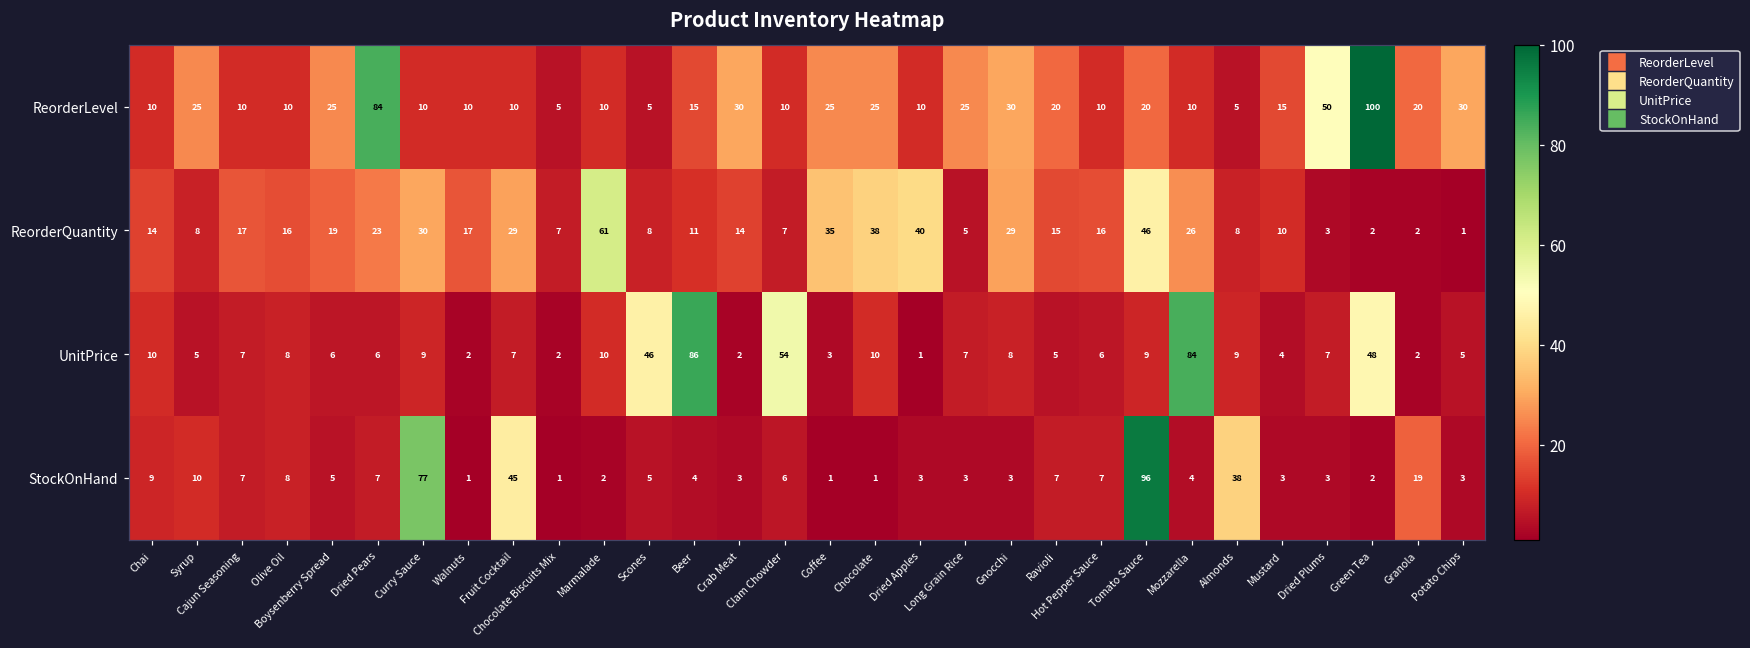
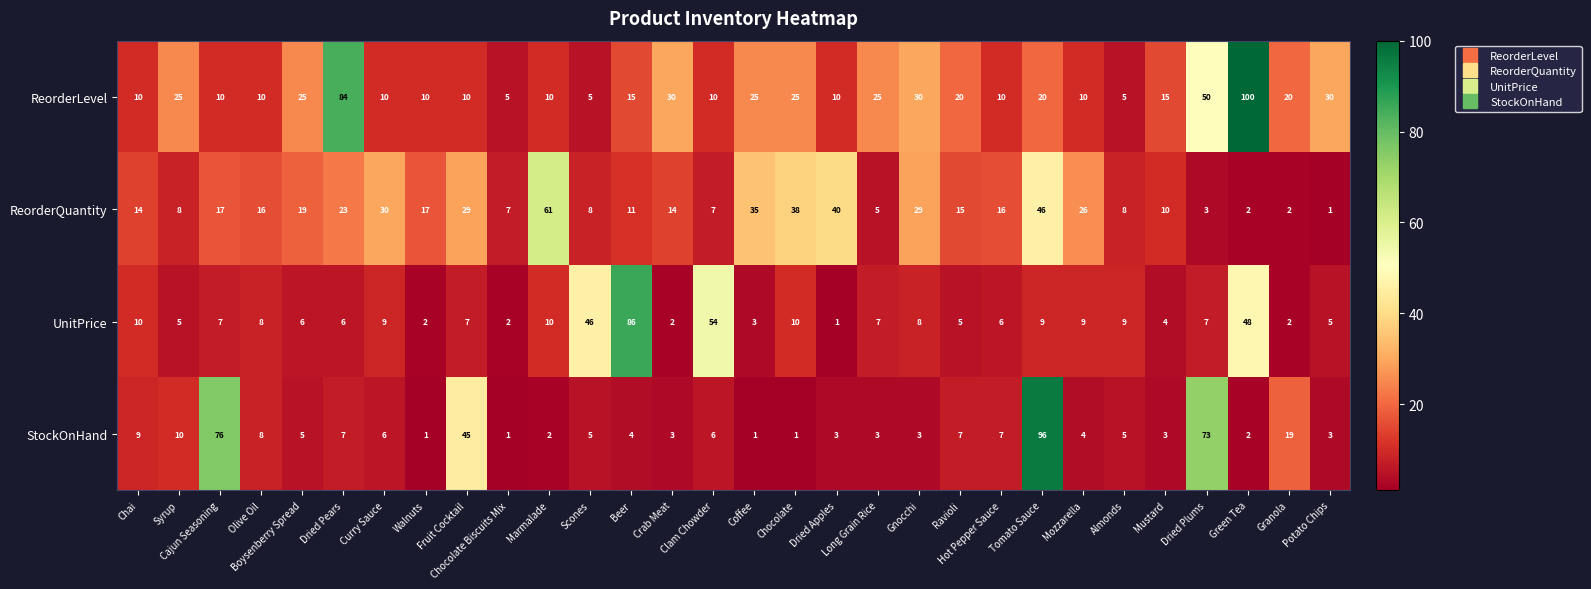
UnitPrice, Mozzarella: 84 -> 9
StockOnHand, Cajun Seasoning: 7 -> 76
StockOnHand, Curry Sauce: 77 -> 6
StockOnHand, Almonds: 38 -> 5
StockOnHand, Dried Plums: 3 -> 73
